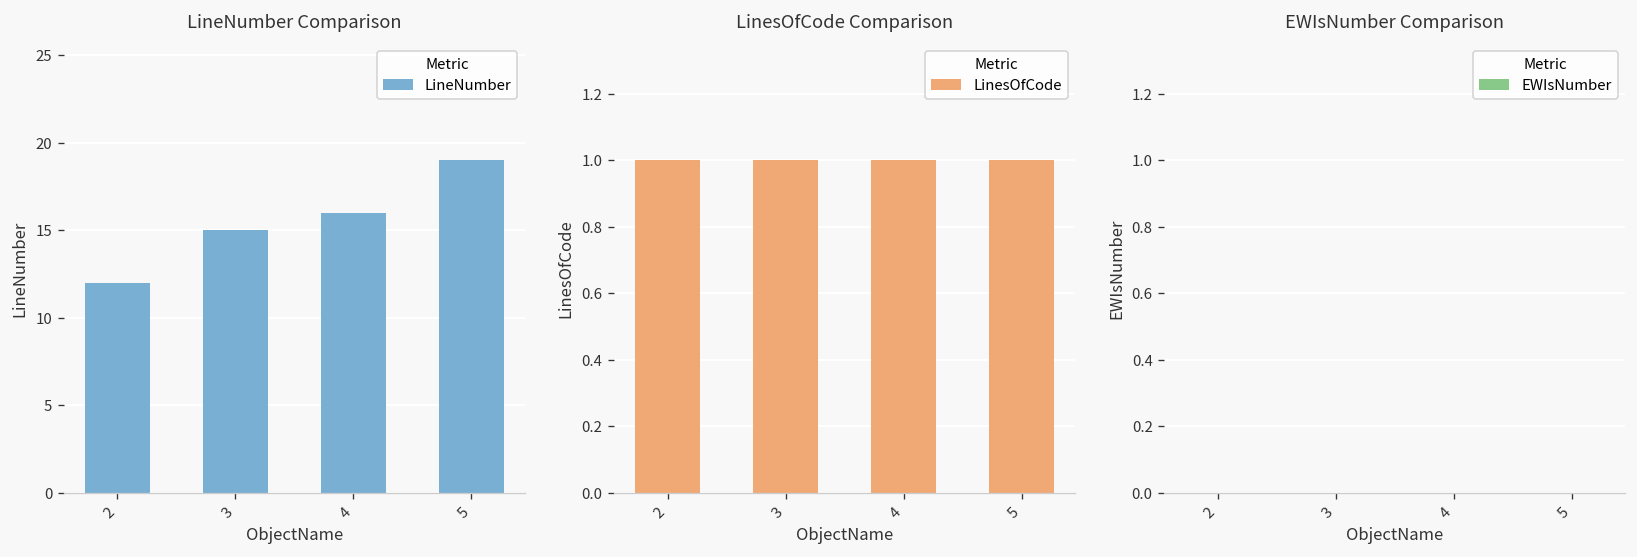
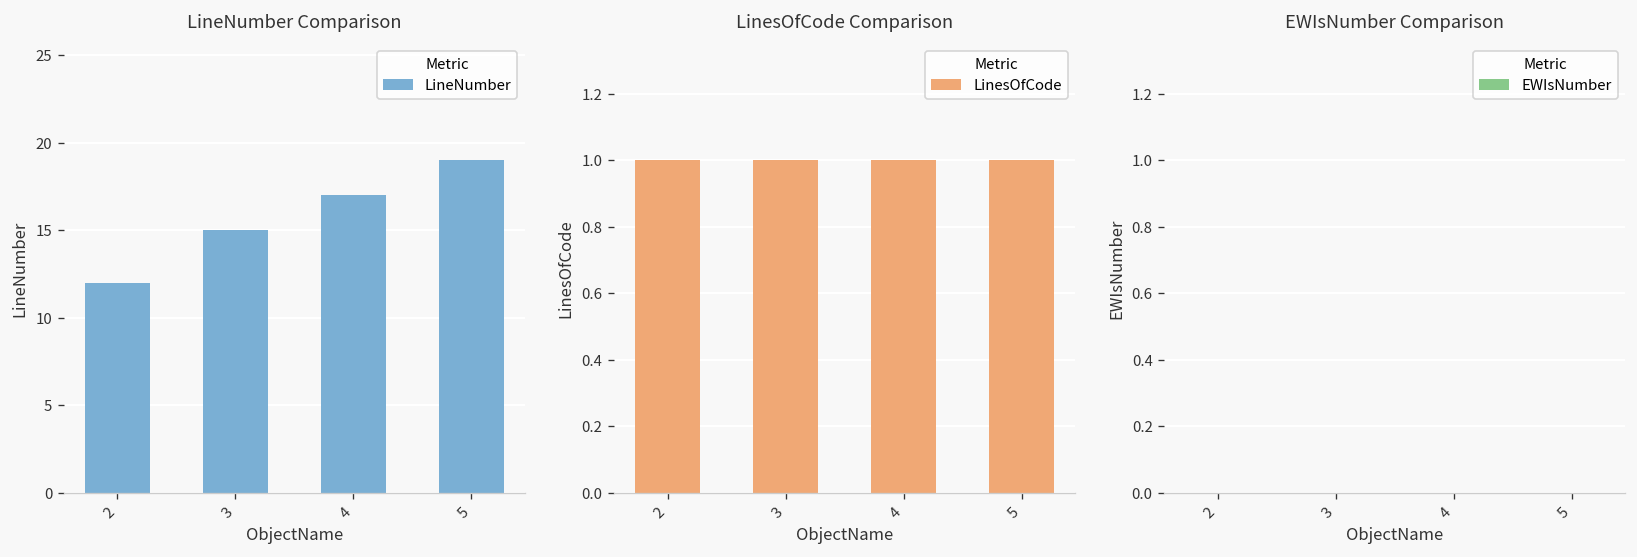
LineNumber Comparison, 4: 16 -> 17
